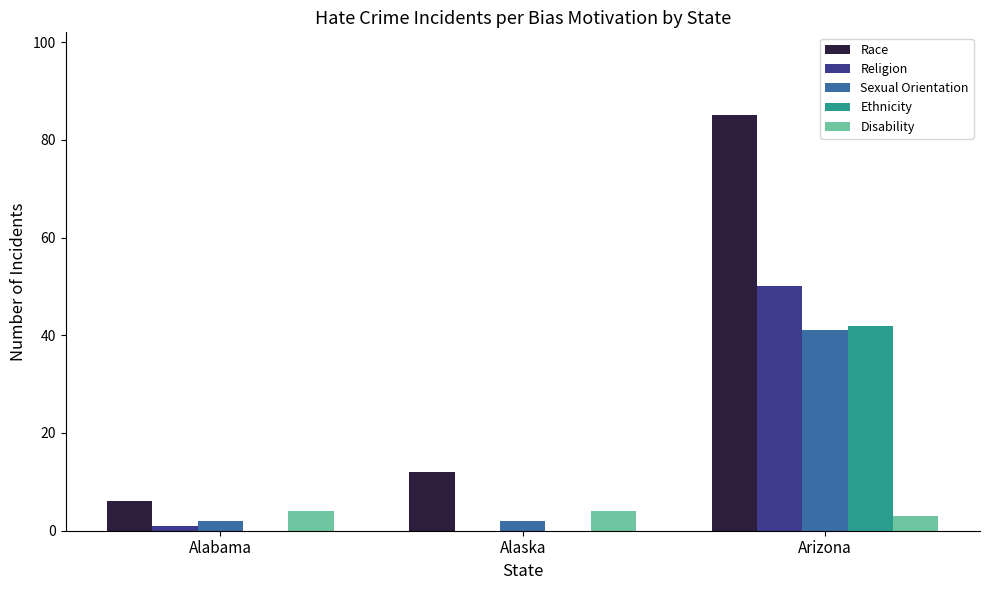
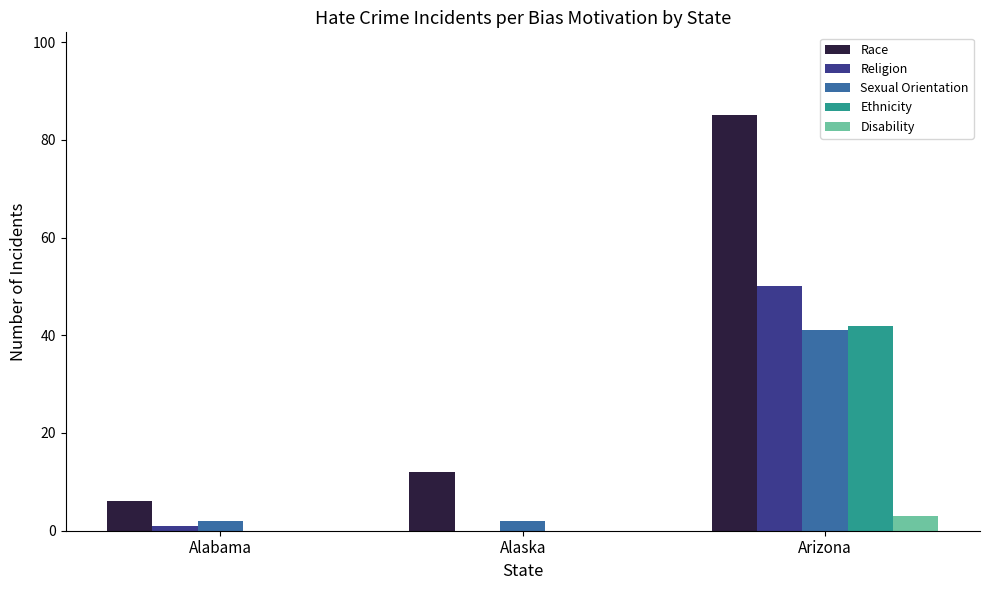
Disability, Alabama: 4 -> 0
Disability, Alaska: 4 -> 0
